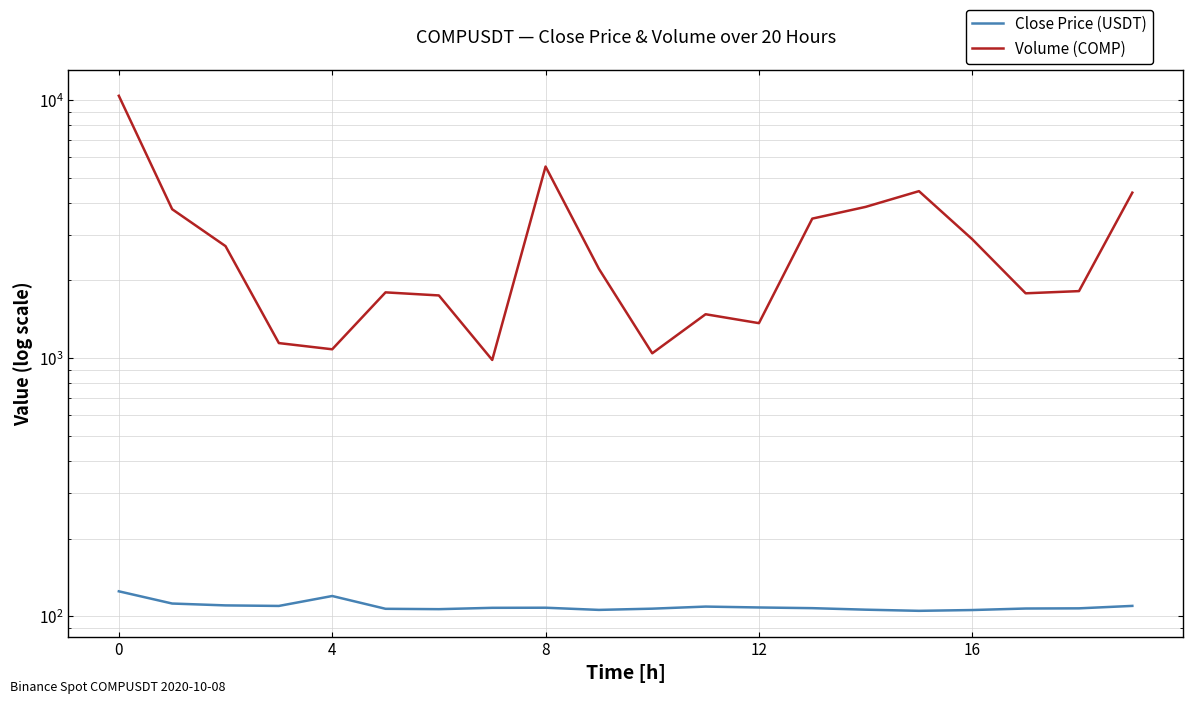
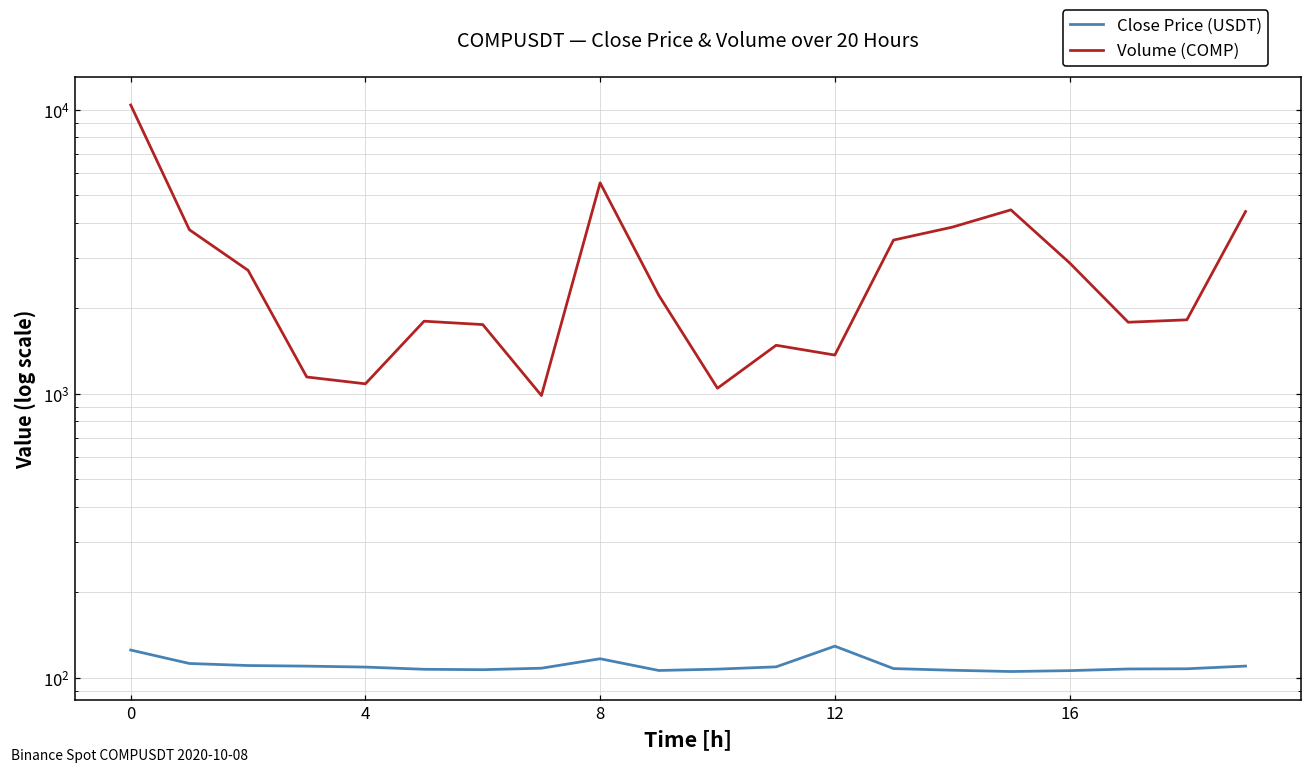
Close Price (USDT), 4: 120 -> 109
Close Price (USDT), 8: 108 -> 120
Close Price (USDT), 12: 108 -> 130
